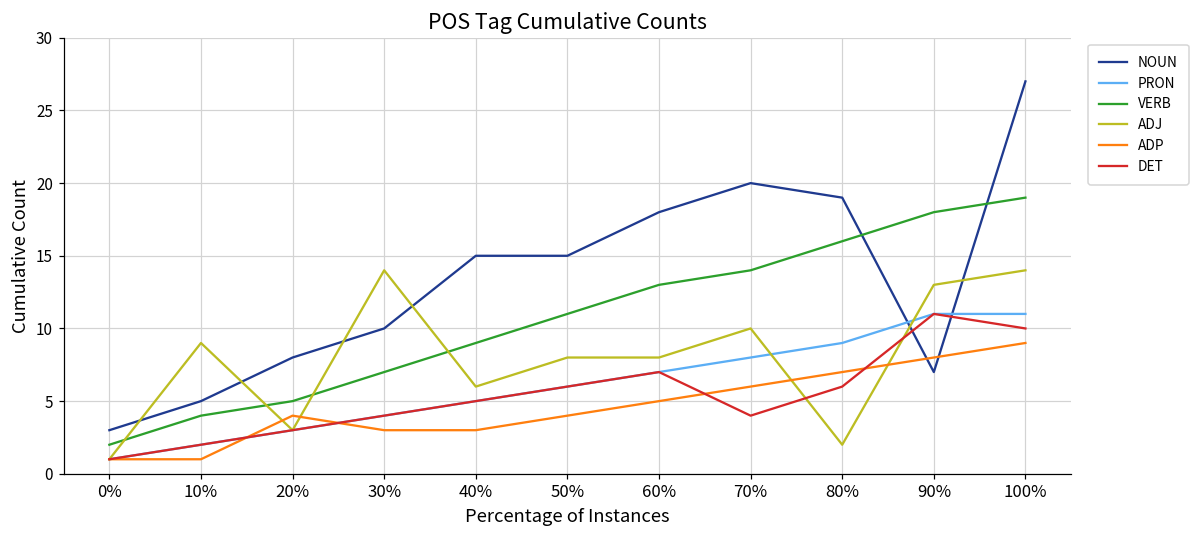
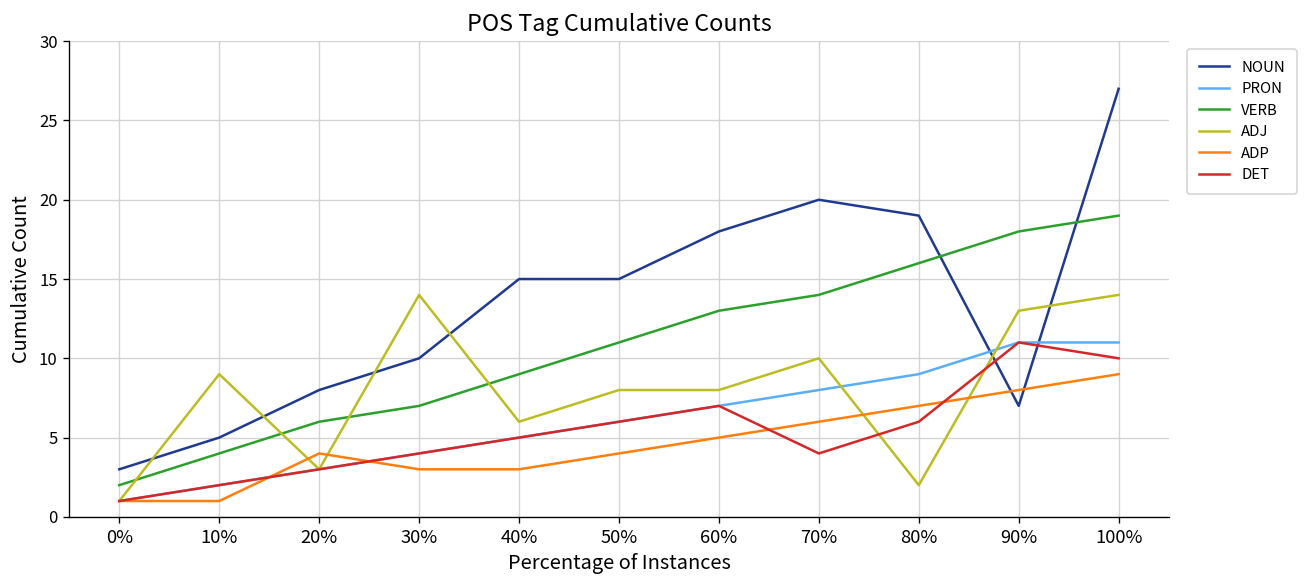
VERB, 20%: 5 -> 6
